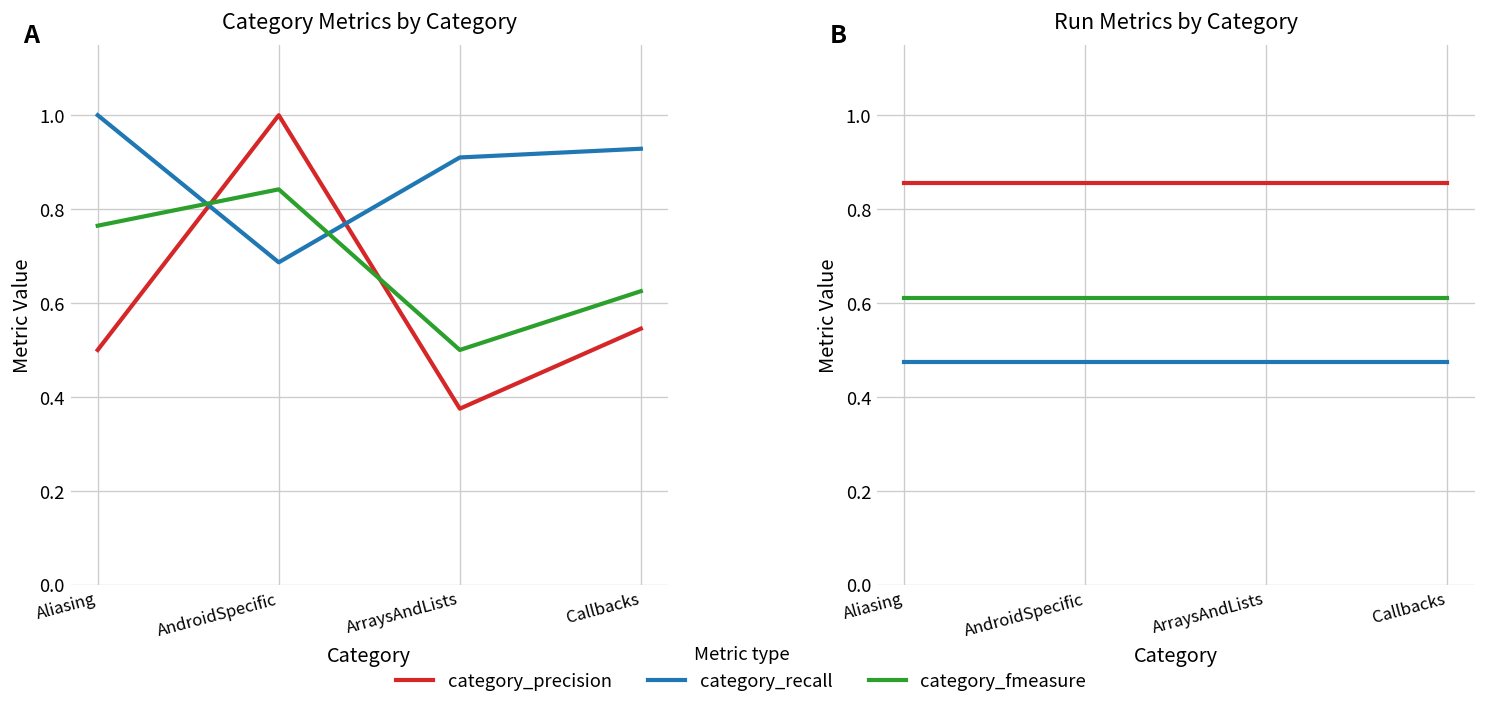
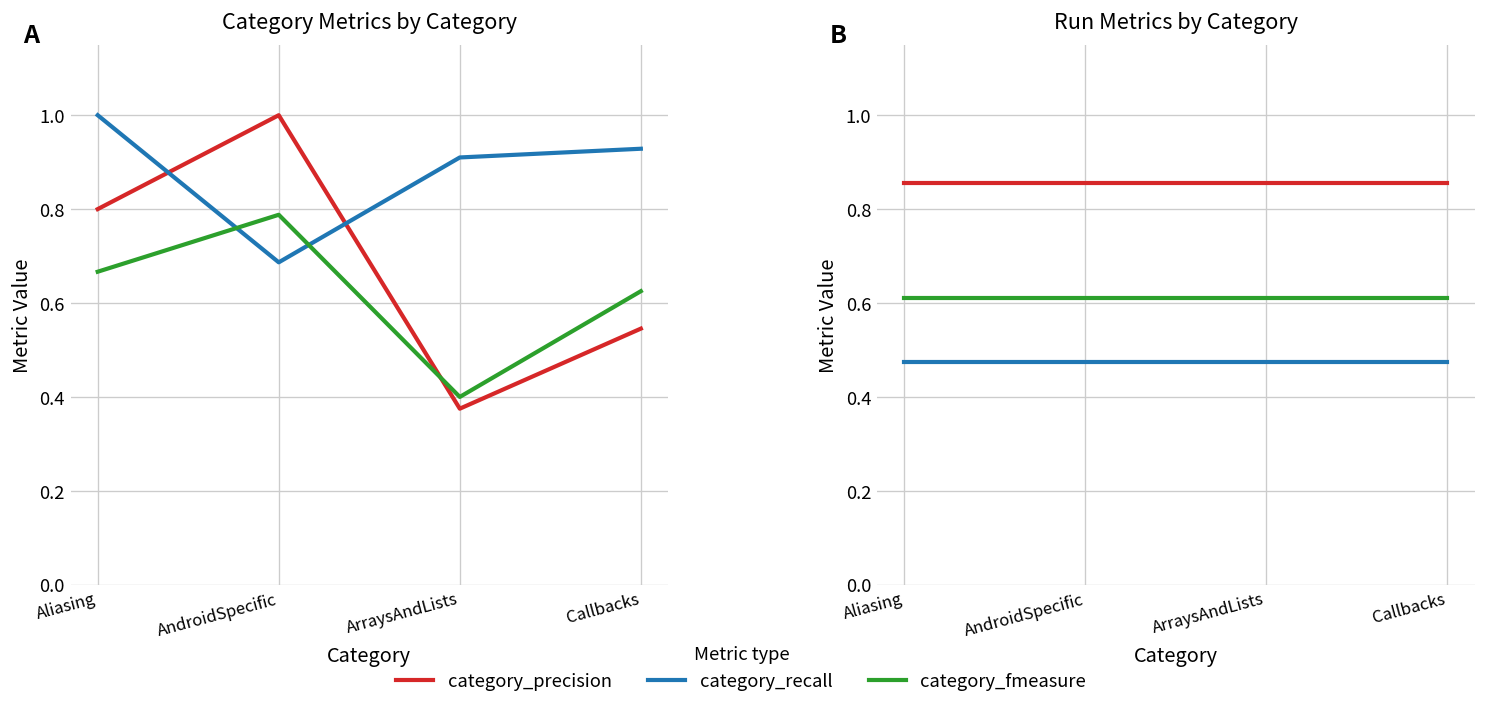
Category Metrics by Category, category_precision, Aliasing: 0.5 -> 0.8
Category Metrics by Category, category_fmeasure, Aliasing: 0.76 -> 0.67
Category Metrics by Category, category_fmeasure, AndroidSpecific: 0.84 -> 0.79
Category Metrics by Category, category_fmeasure, ArraysAndLists: 0.5 -> 0.4
